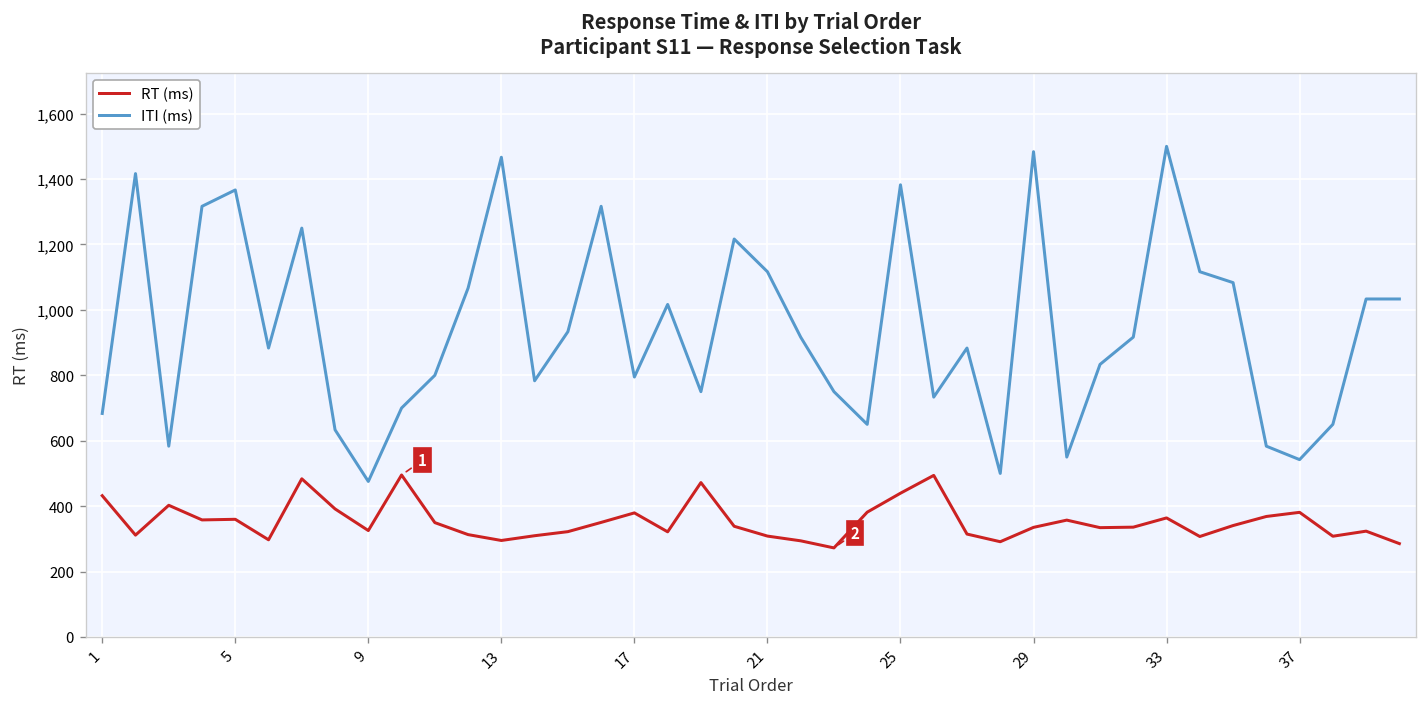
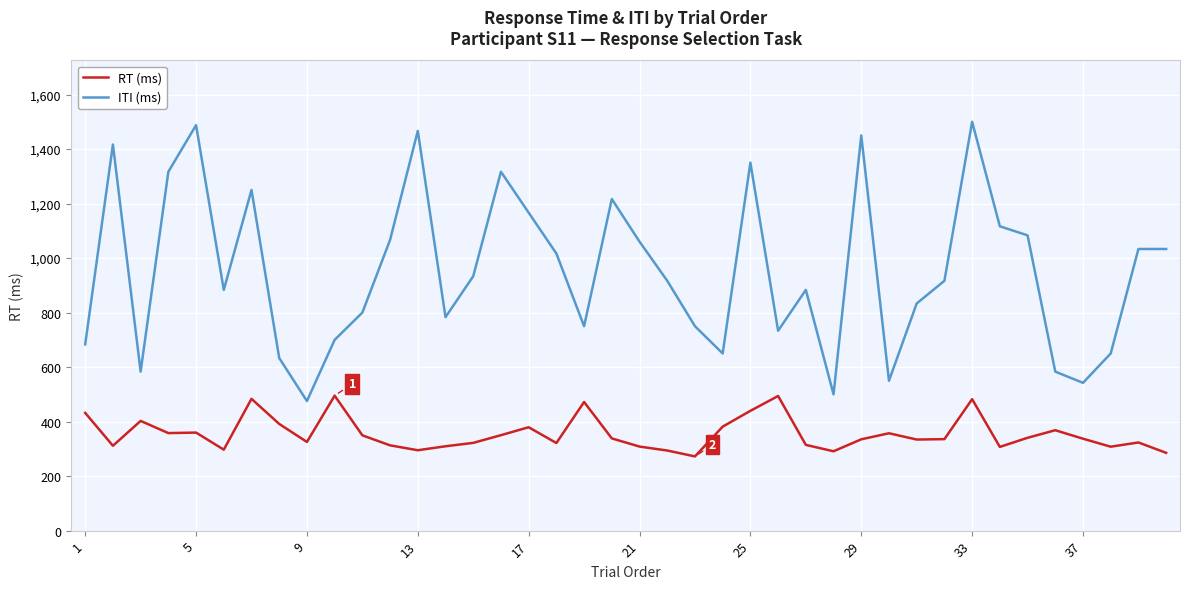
ITI (ms), 5: 1,370 -> 1,490
ITI (ms), 17: 790 -> 1,170
ITI (ms), 21: 1,120 -> 1,060
ITI (ms), 25: 1,380 -> 1,350
ITI (ms), 29: 1,480 -> 1,450
RT (ms), 33: 360 -> 480
RT (ms), 37: 380 -> 340
